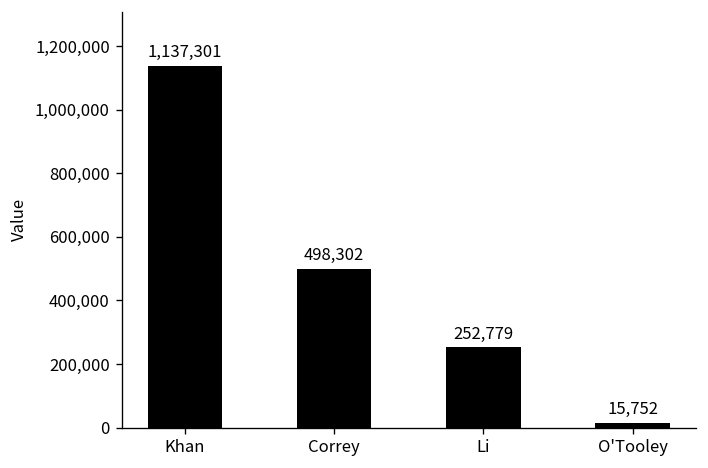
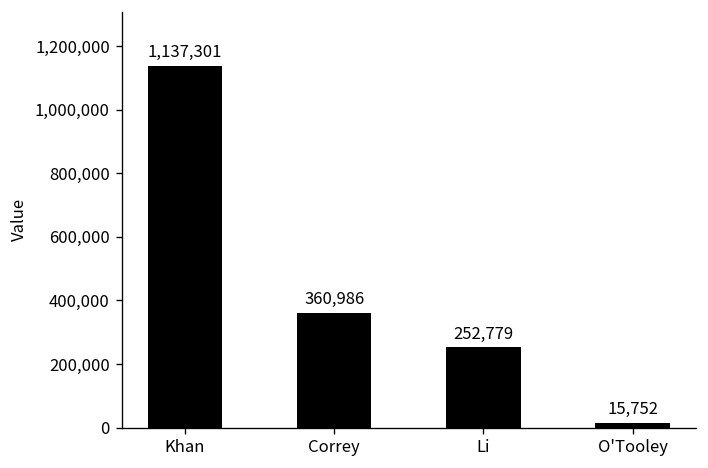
Correy: 498,302 -> 360,986
